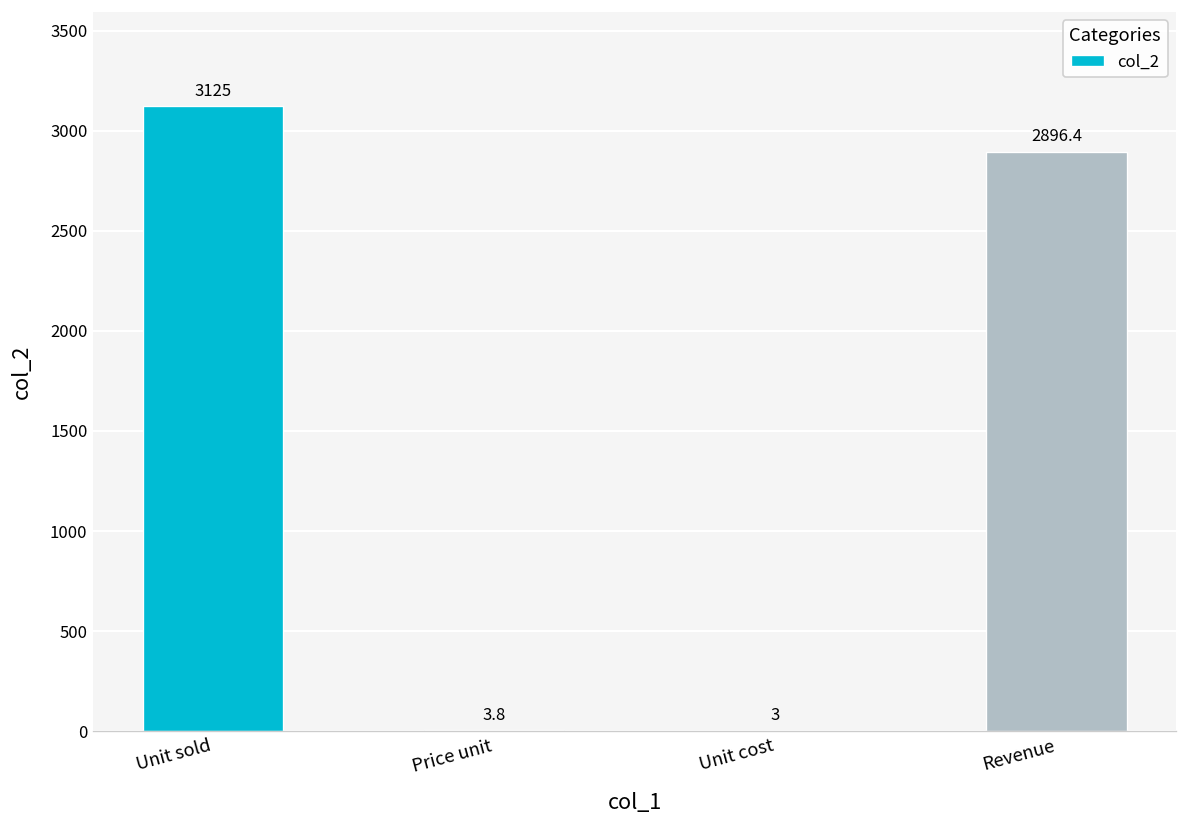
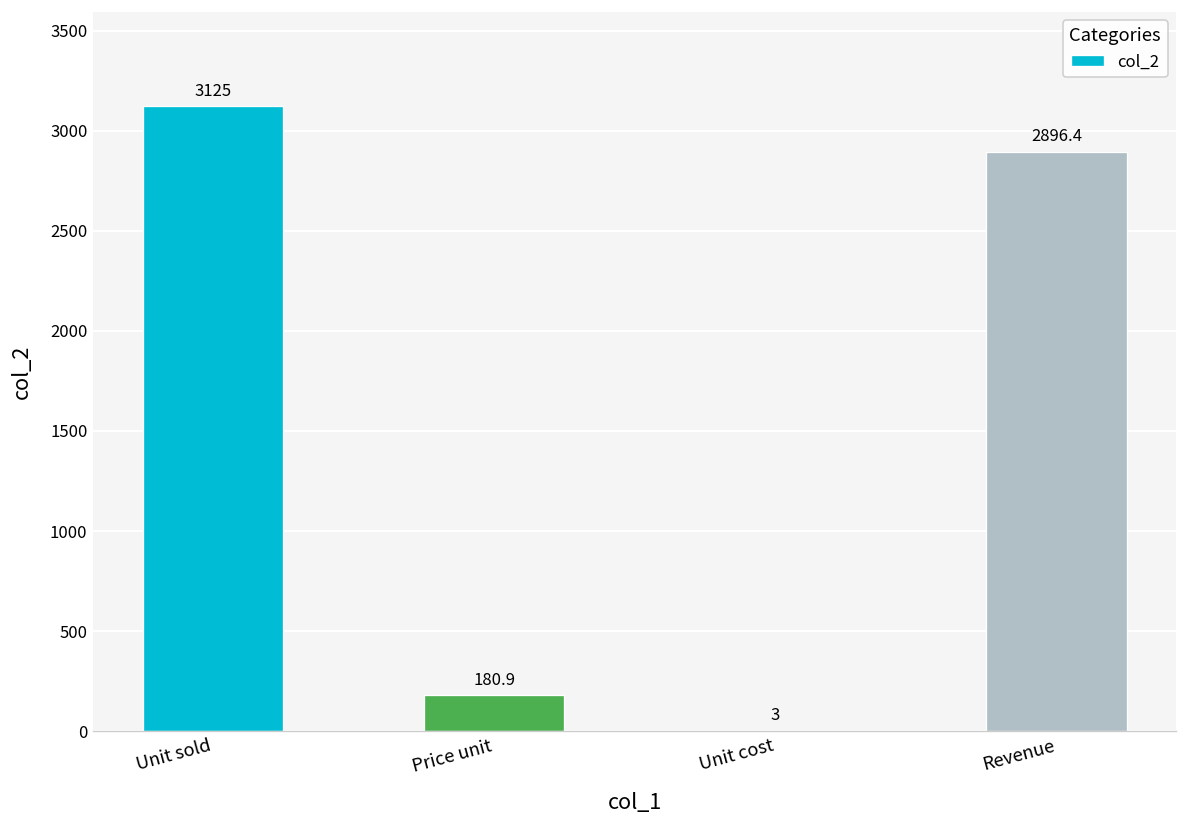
Price unit: 3.8 -> 180.9
